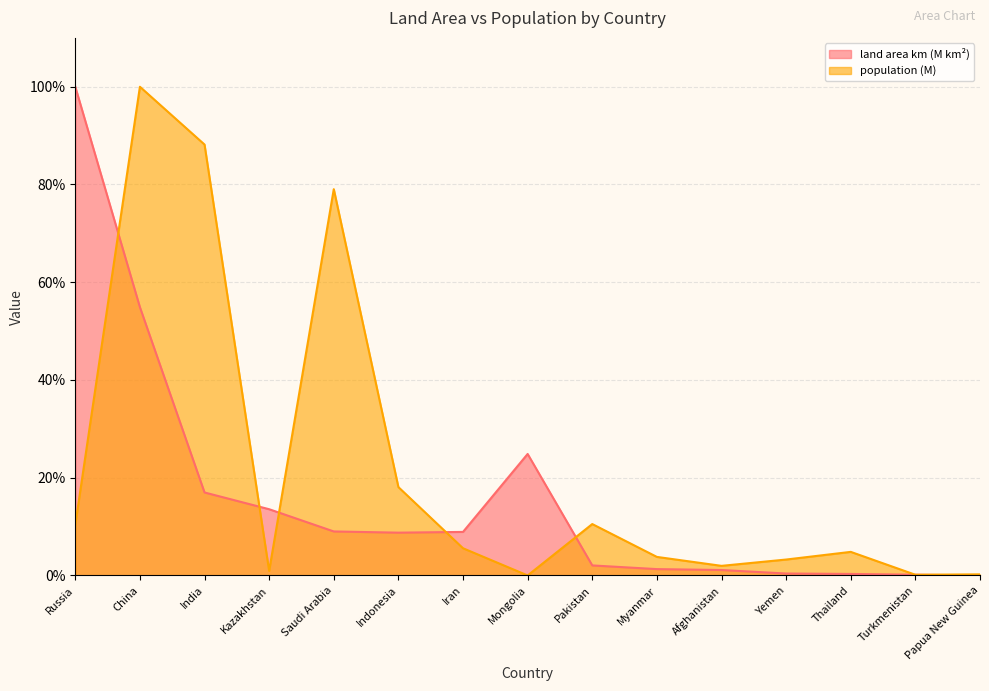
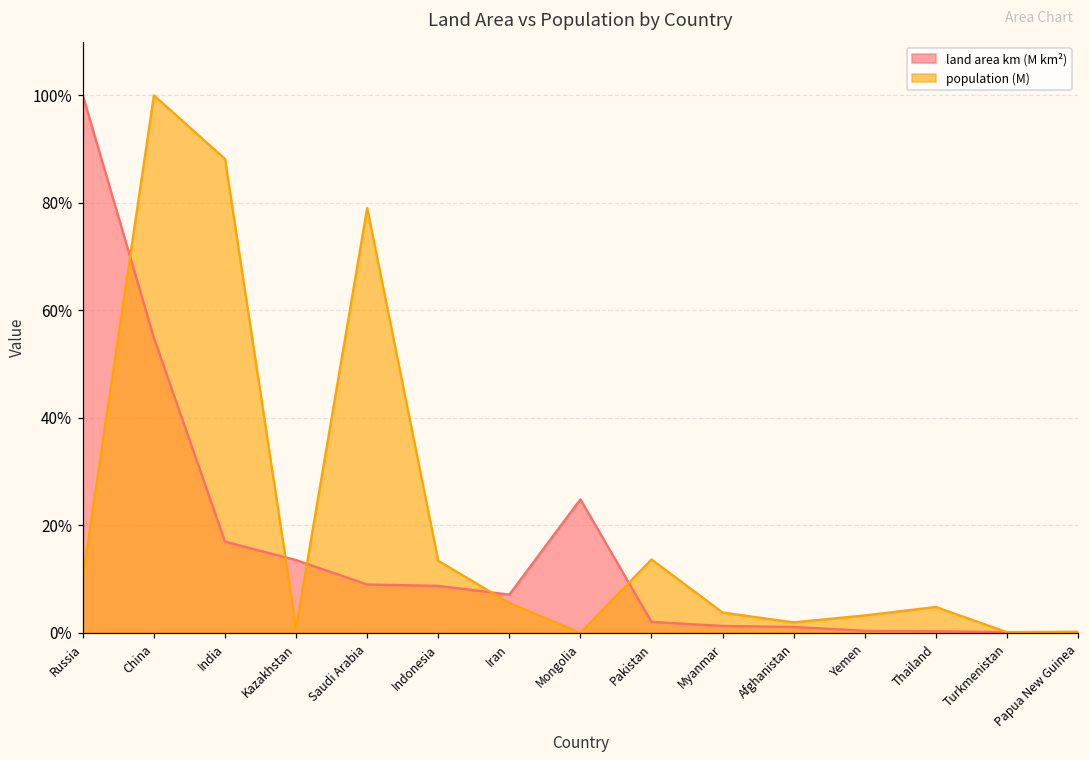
population (M), Indonesia: 18% -> 13%
land area km (M km²), Iran: 9% -> 7%
population (M), Pakistan: 11% -> 14%
